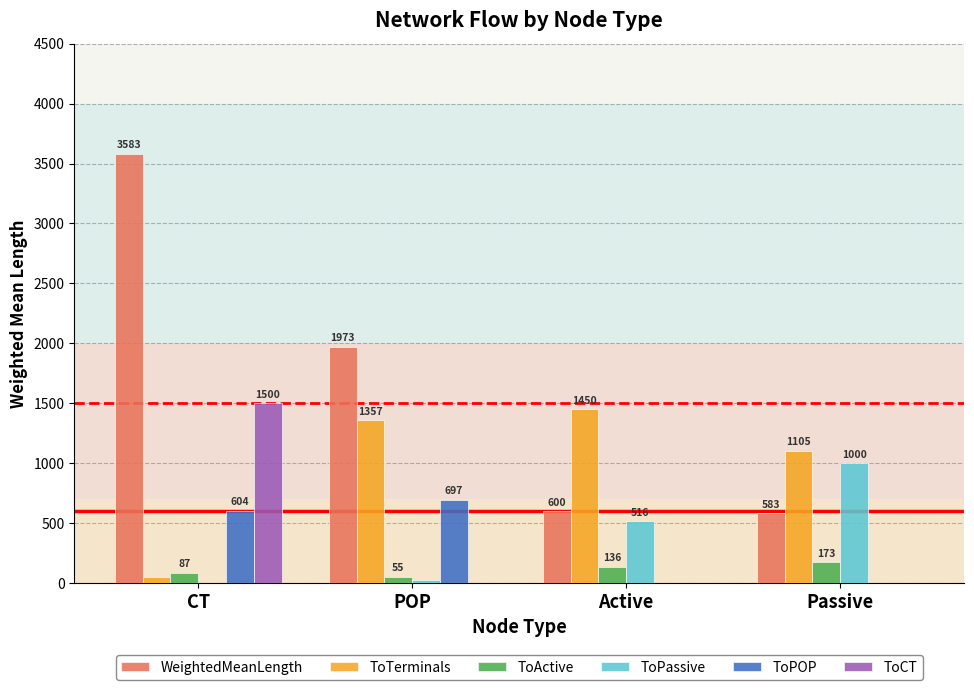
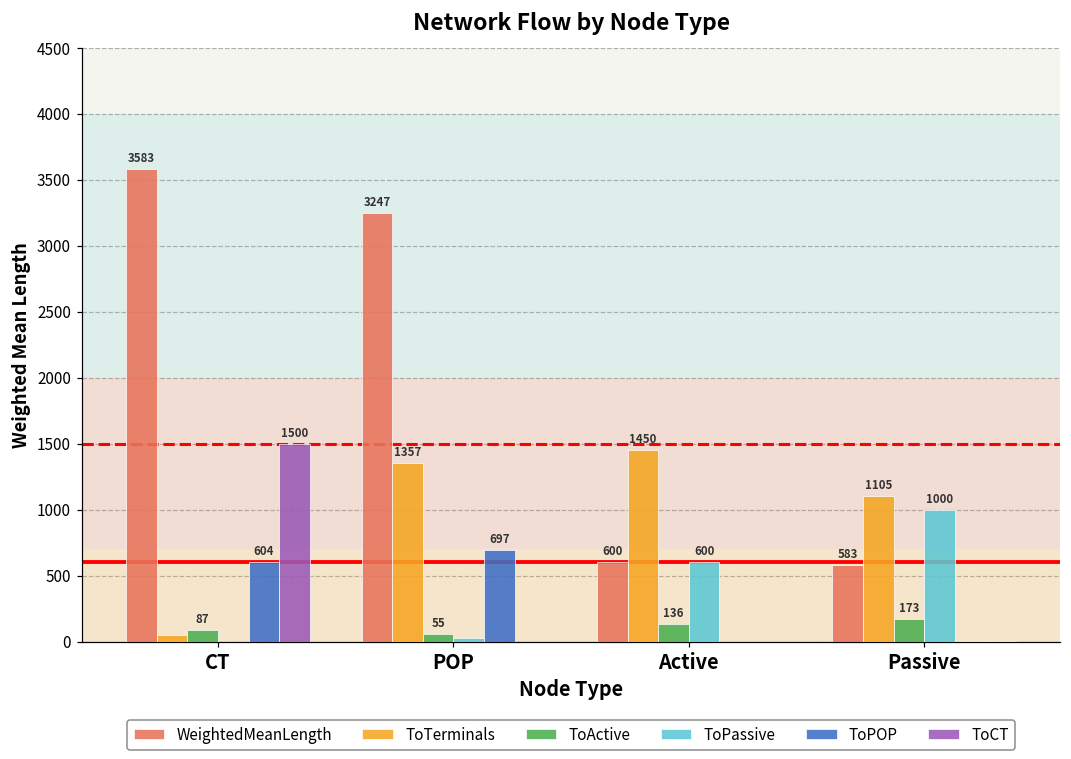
WeightedMeanLength, POP: 1973 -> 3247
ToPassive, Active: 516 -> 600
